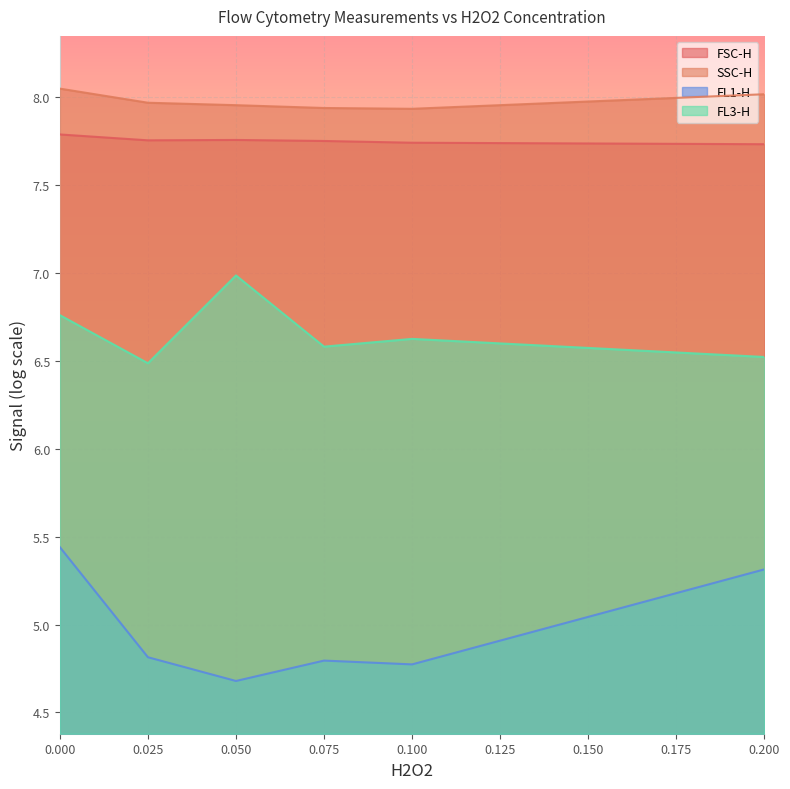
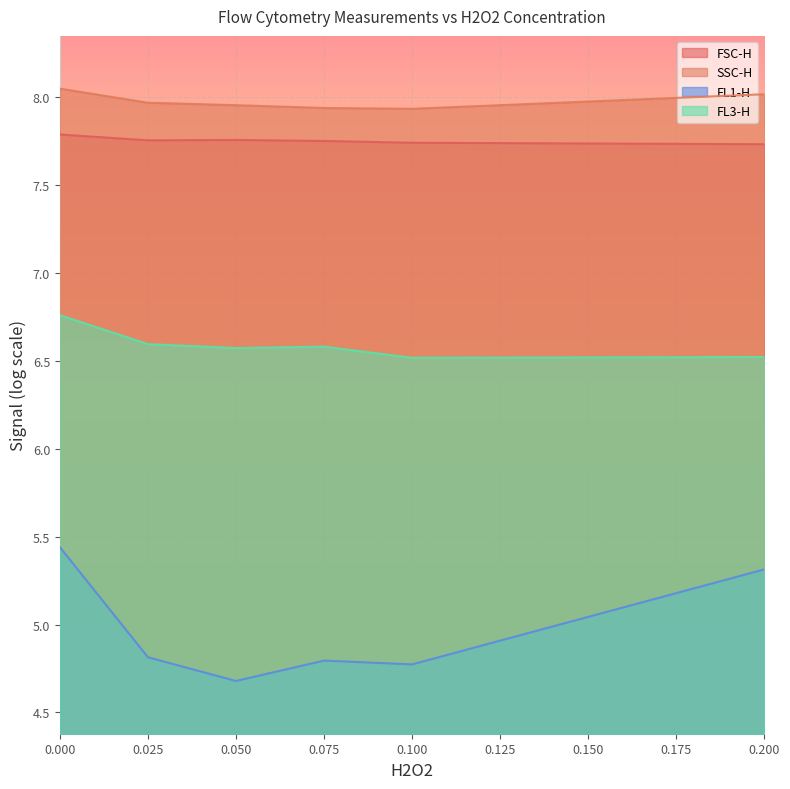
FL3-H, 0.025: 6.49 -> 6.60
FL3-H, 0.050: 6.99 -> 6.57
FL3-H, 0.100: 6.62 -> 6.52
